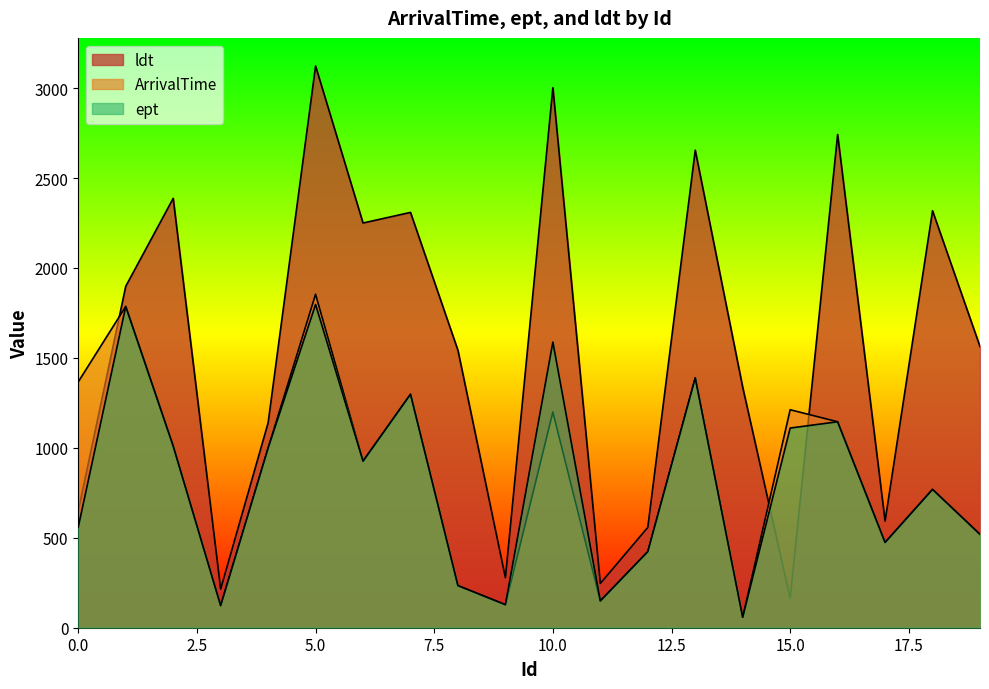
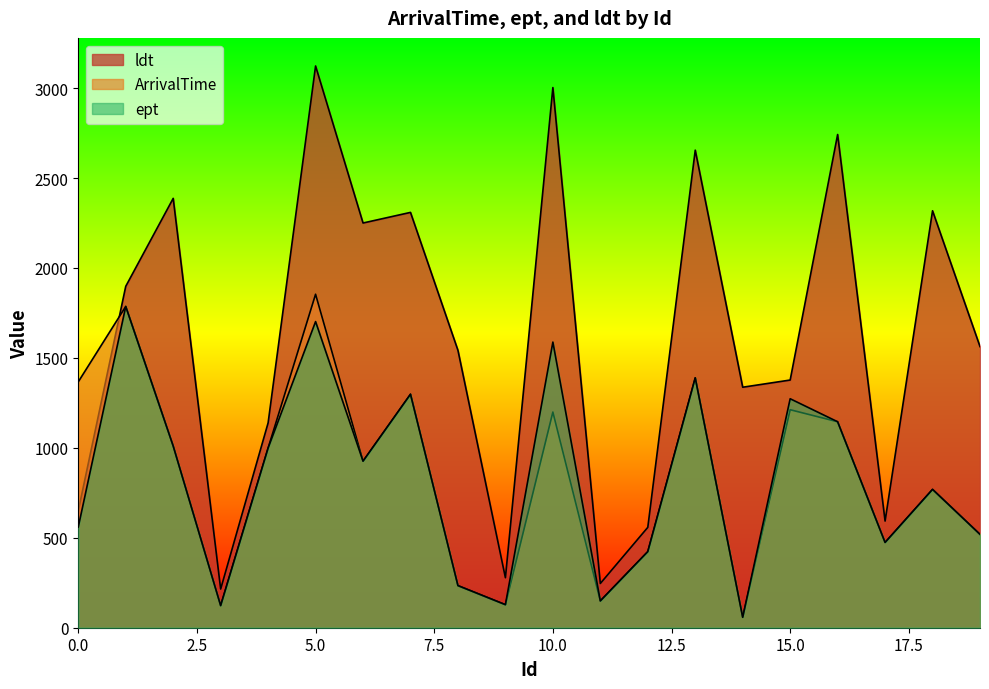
ept, 5.0: 1800 -> 1700
ldt, 15.0: 160 -> 1380
ept, 15.0: 1110 -> 1270
